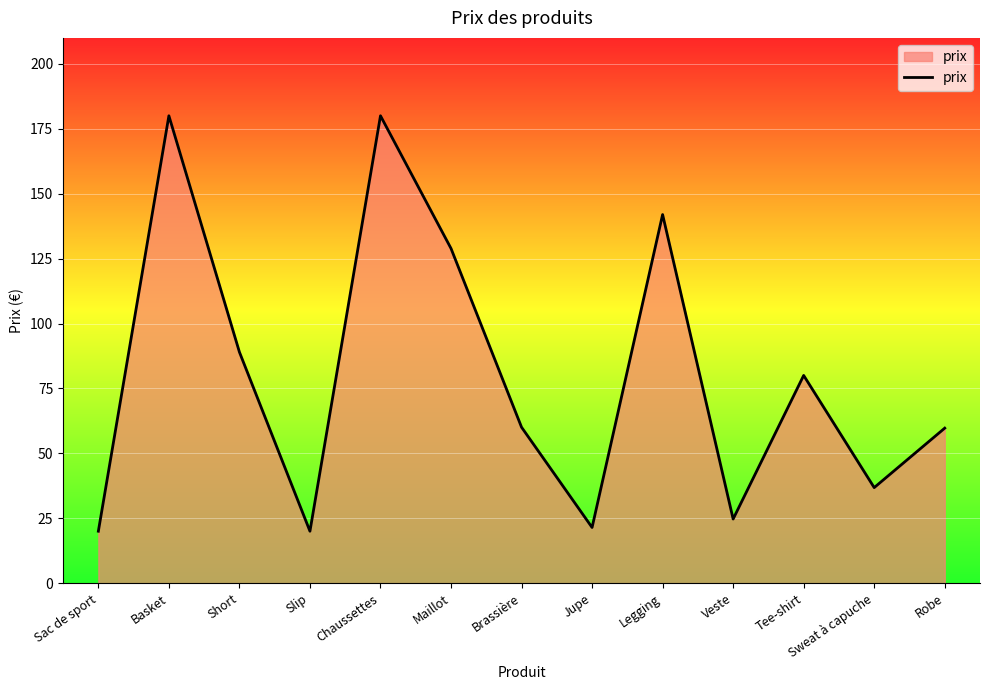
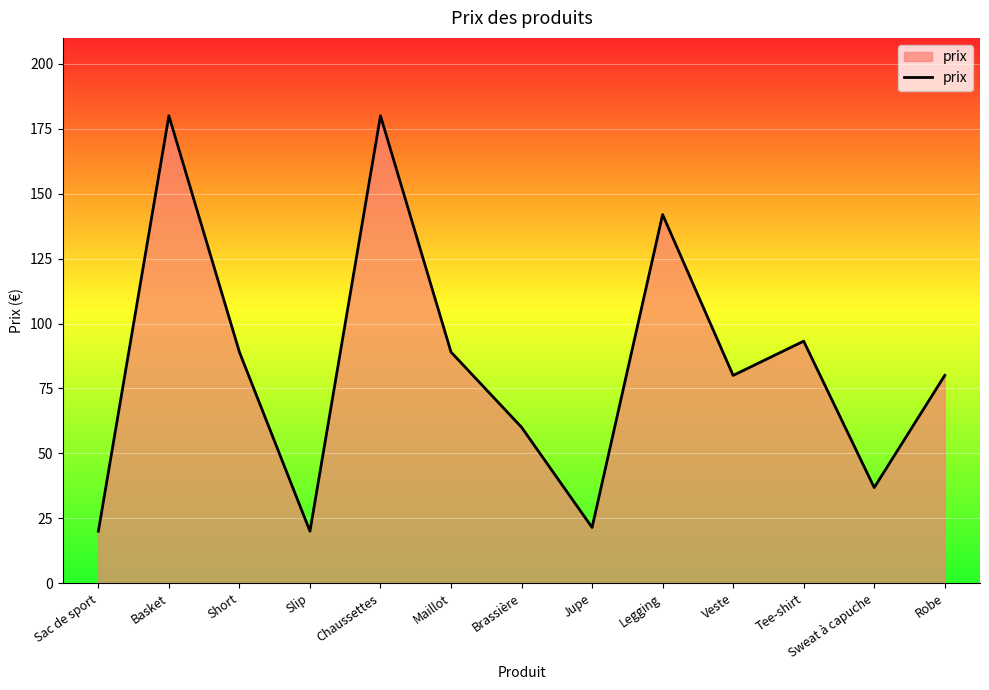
Maillot: 129 -> 89
Veste: 25 -> 80
Tee-shirt: 80 -> 93
Robe: 60 -> 80
